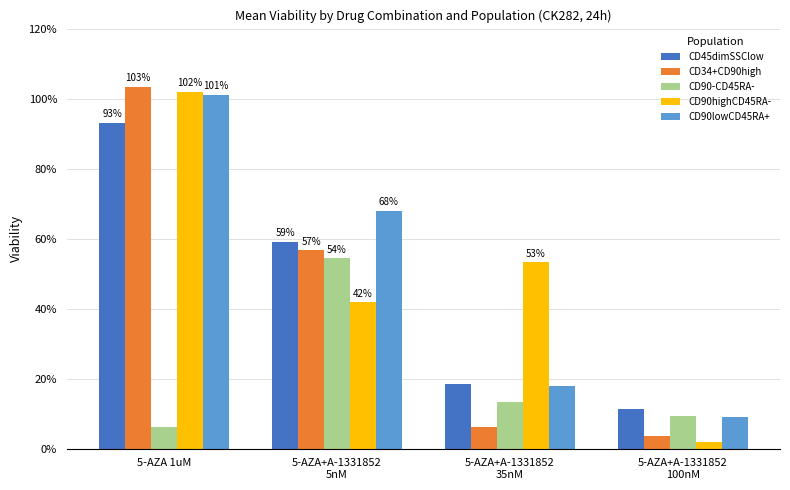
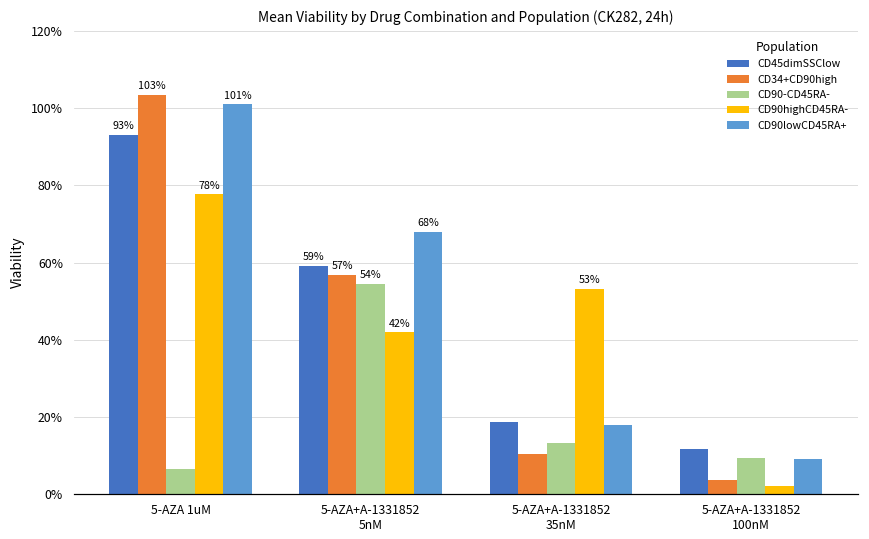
CD90highCD45RA-, 5-AZA 1uM: 102% -> 78%
CD34+CD90high, 5-AZA+A-1331852 35nM: 6% -> 10%
